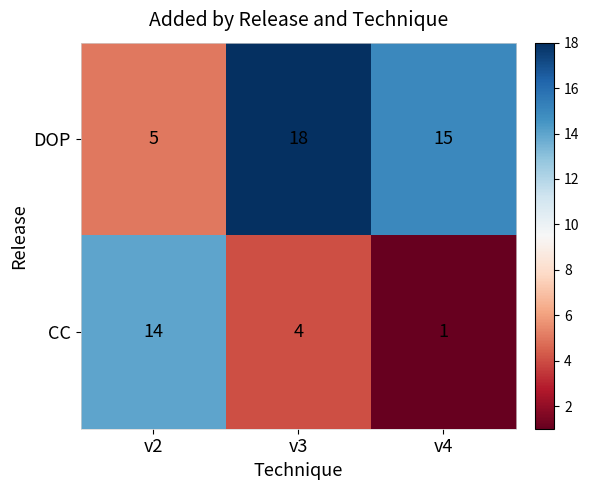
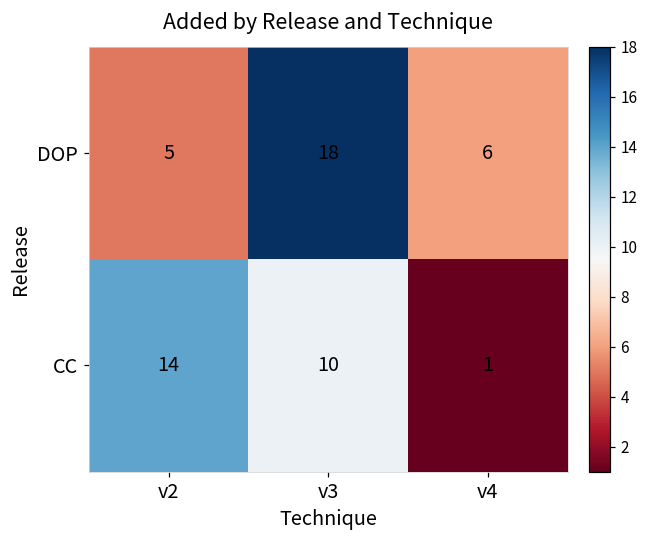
DOP, v4: 15 -> 6
CC, v3: 4 -> 10
